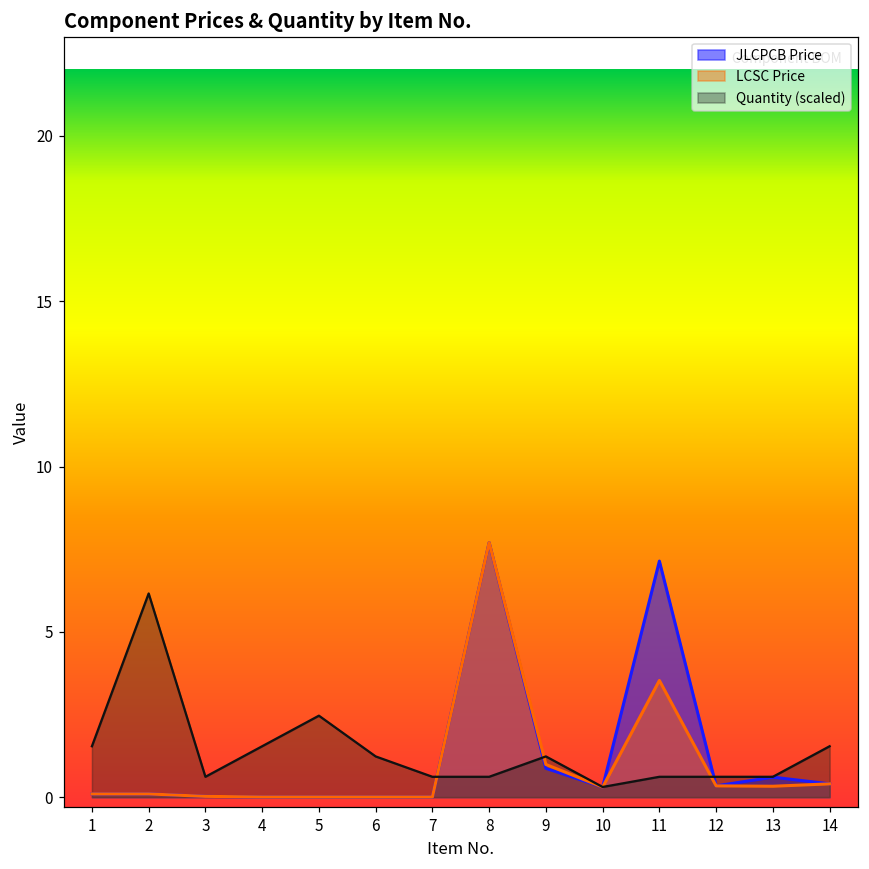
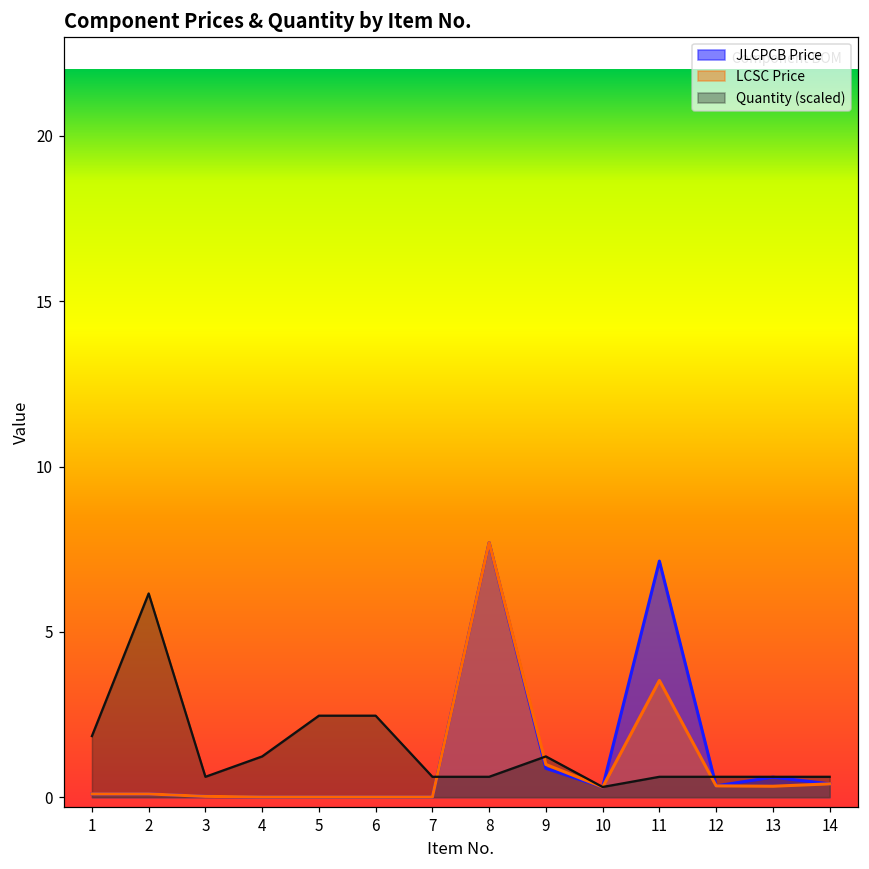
Quantity (scaled), 1: 1.5 -> 1.8
Quantity (scaled), 4: 1.5 -> 1.2
Quantity (scaled), 6: 1.2 -> 2.5
Quantity (scaled), 14: 1.5 -> 0.6
